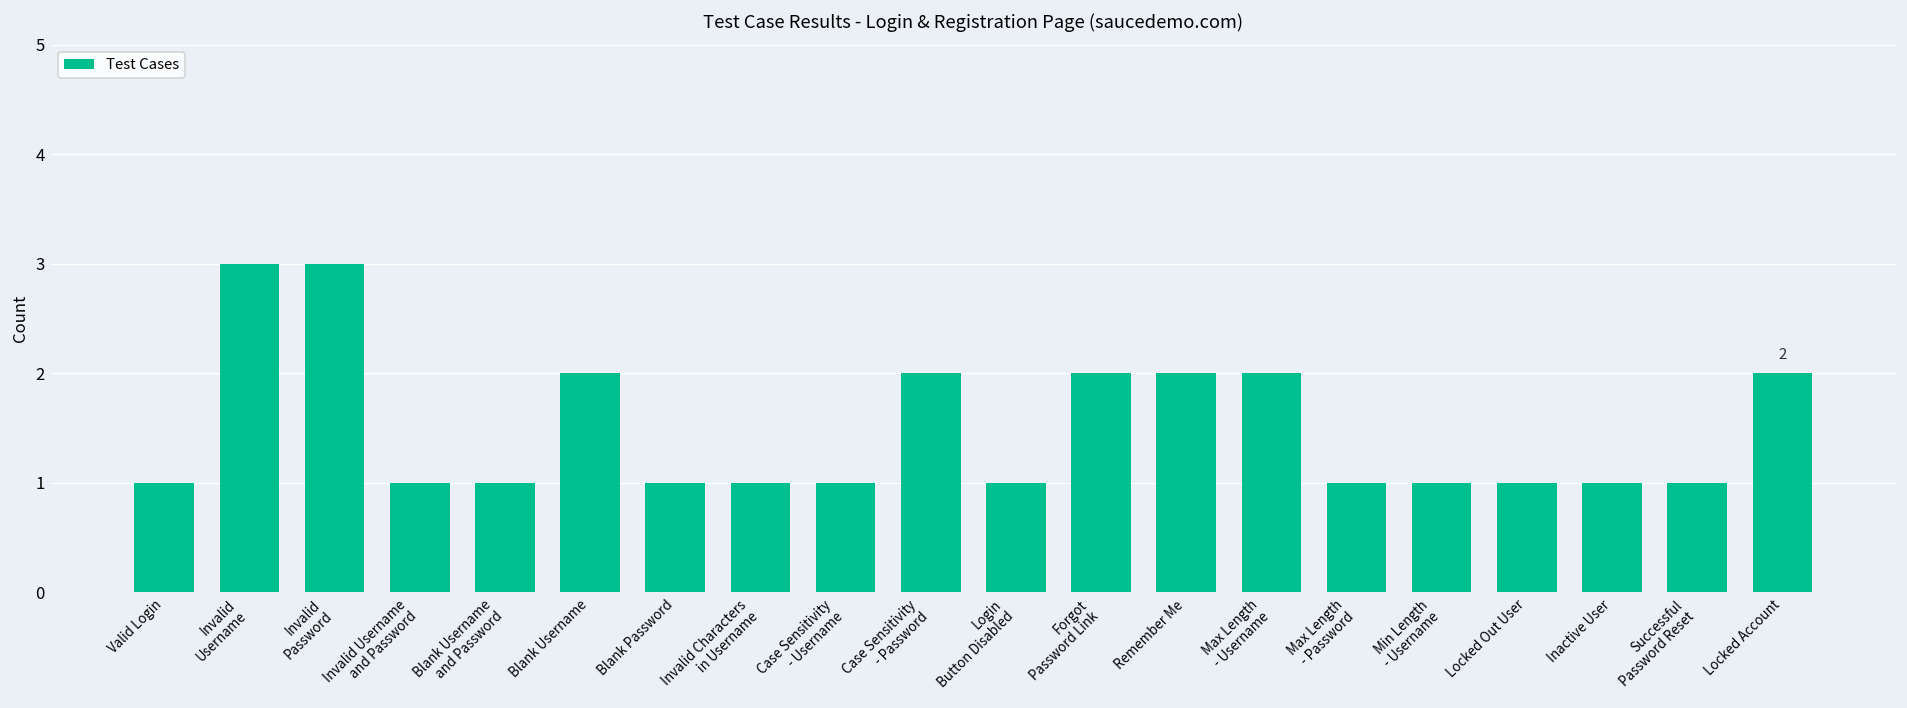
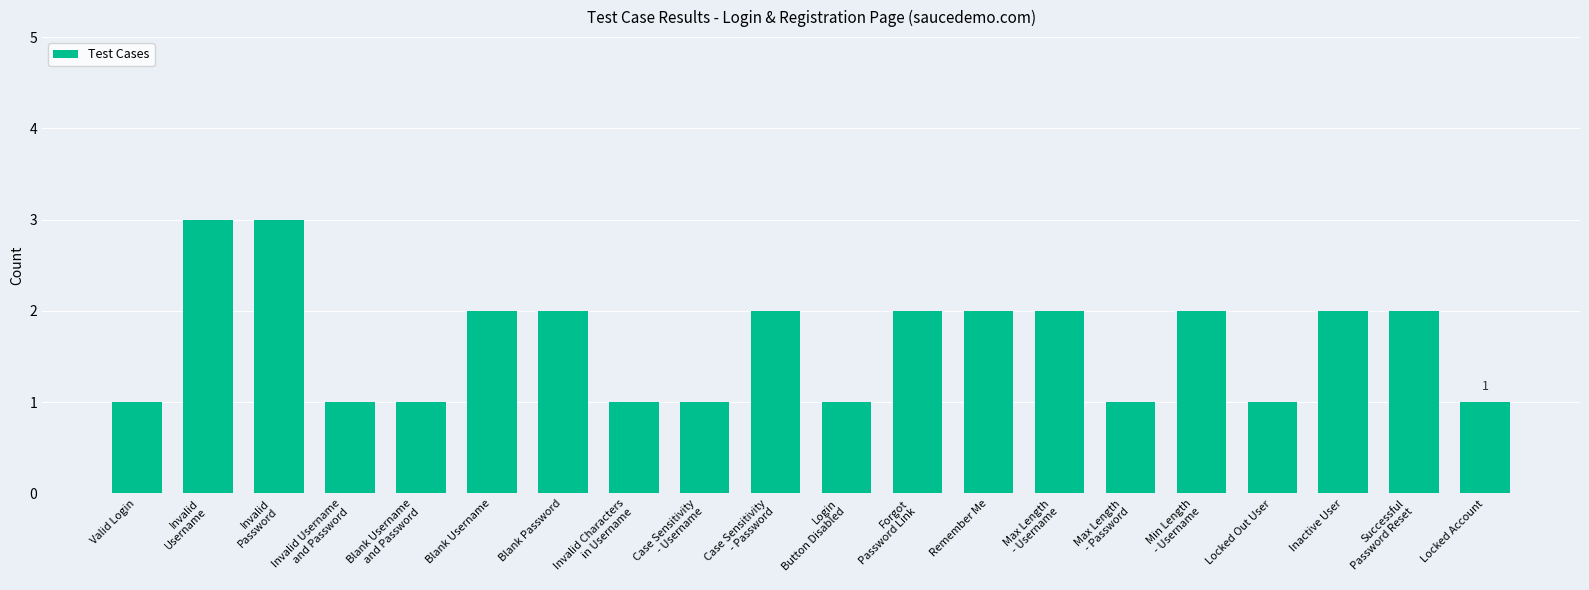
Blank Password: 1 -> 2
Min Length - Username: 1 -> 2
Inactive User: 1 -> 2
Successful Password Reset: 1 -> 2
Locked Account: 2 -> 1
